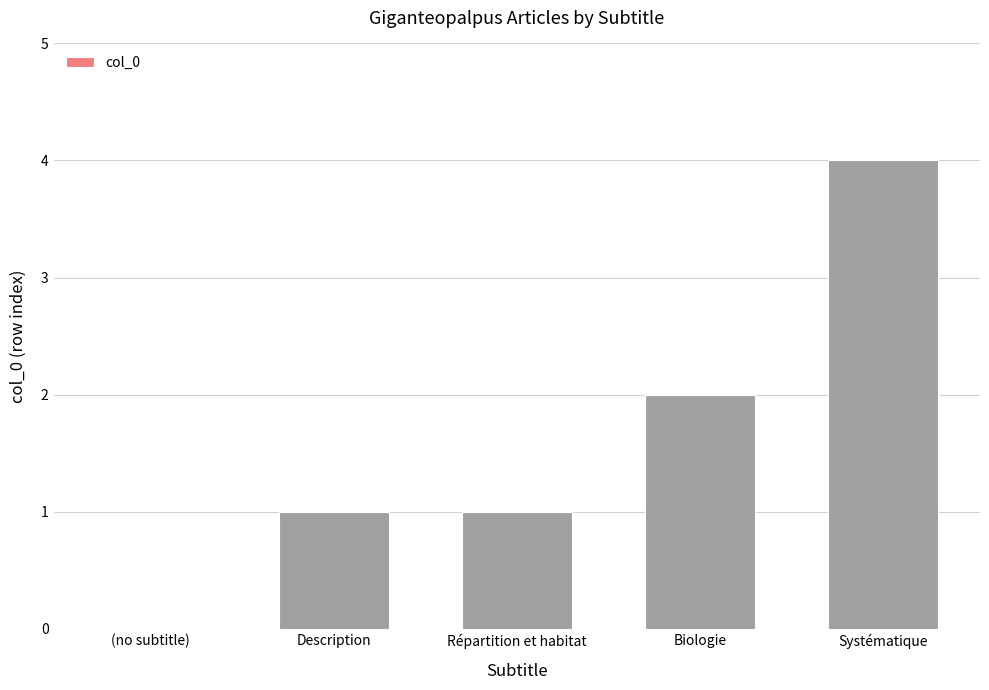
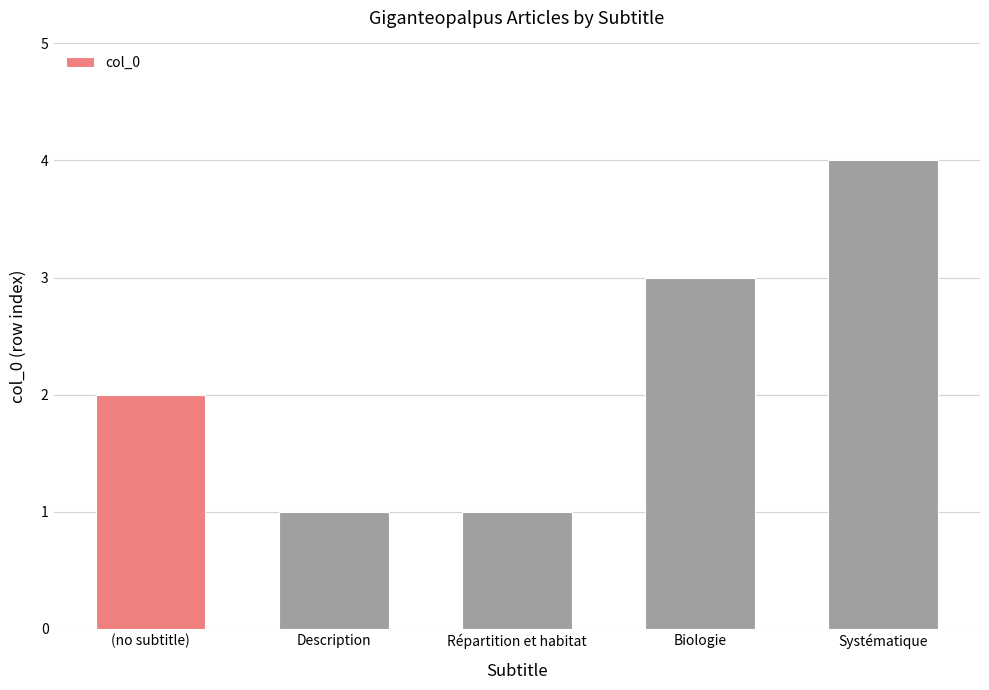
(no subtitle): 0 -> 2
Biologie: 2 -> 3
